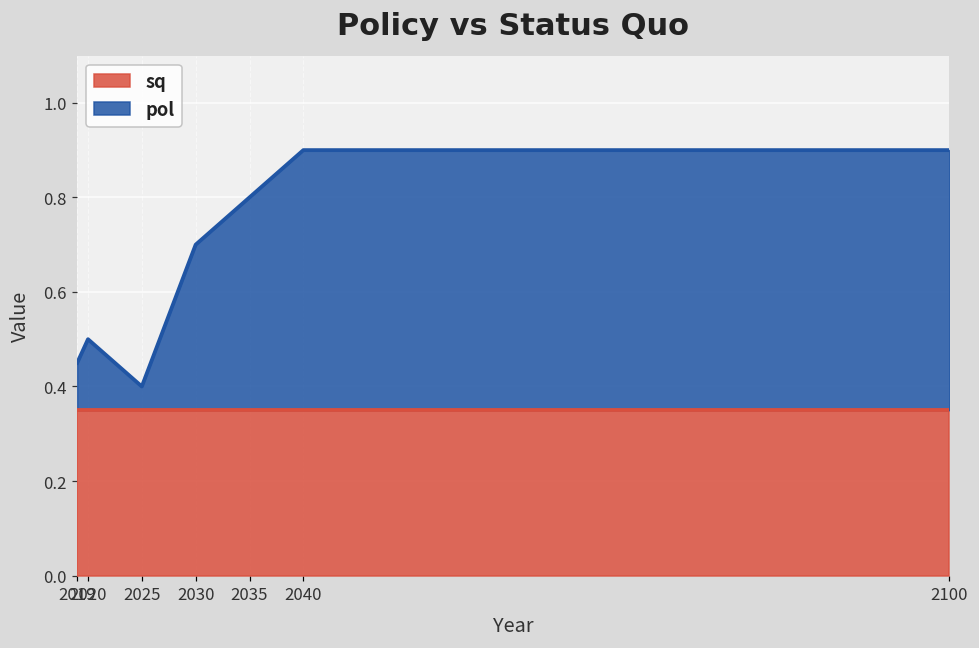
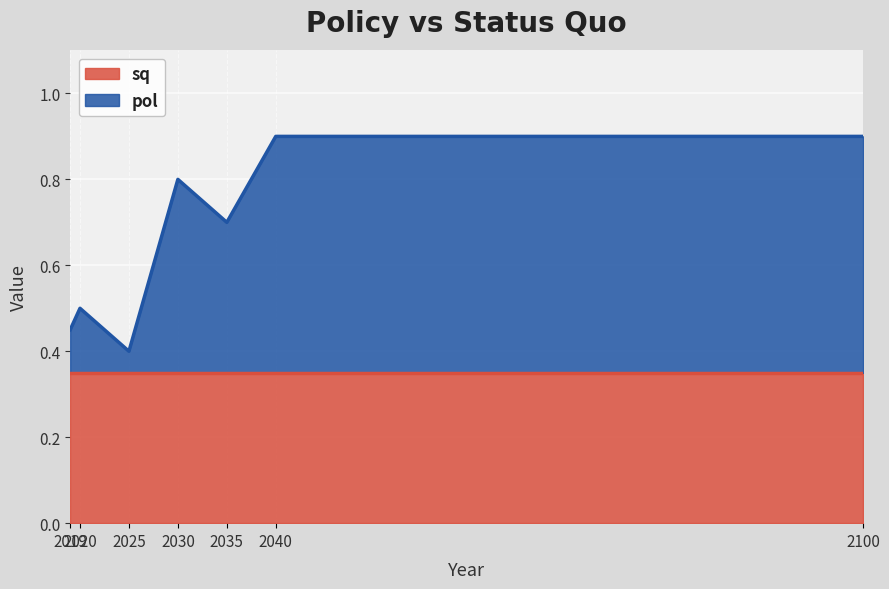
pol, 2030: 0.7 -> 0.8
pol, 2035: 0.8 -> 0.7
